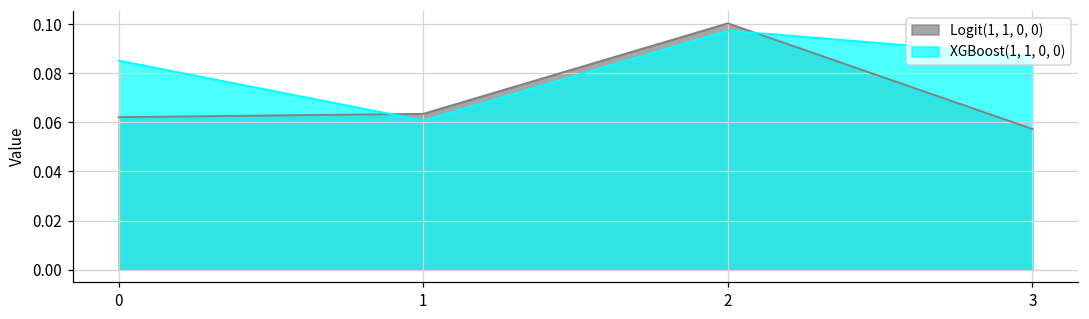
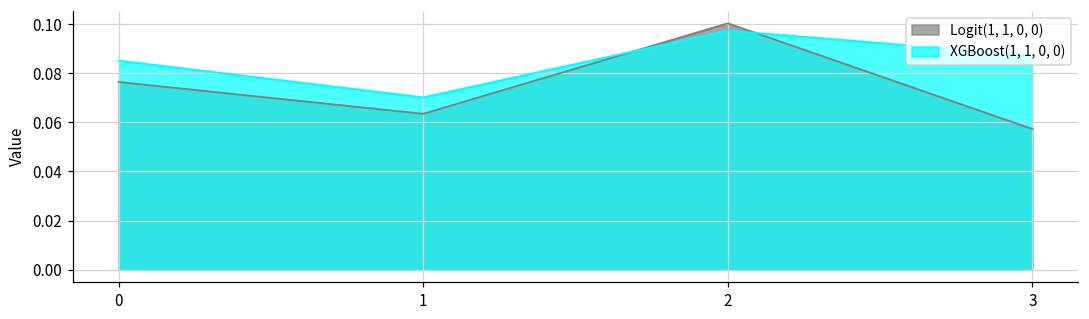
Logit(1, 1, 0, 0), 0: 0.062 -> 0.076
XGBoost(1, 1, 0, 0), 1: 0.061 -> 0.070
